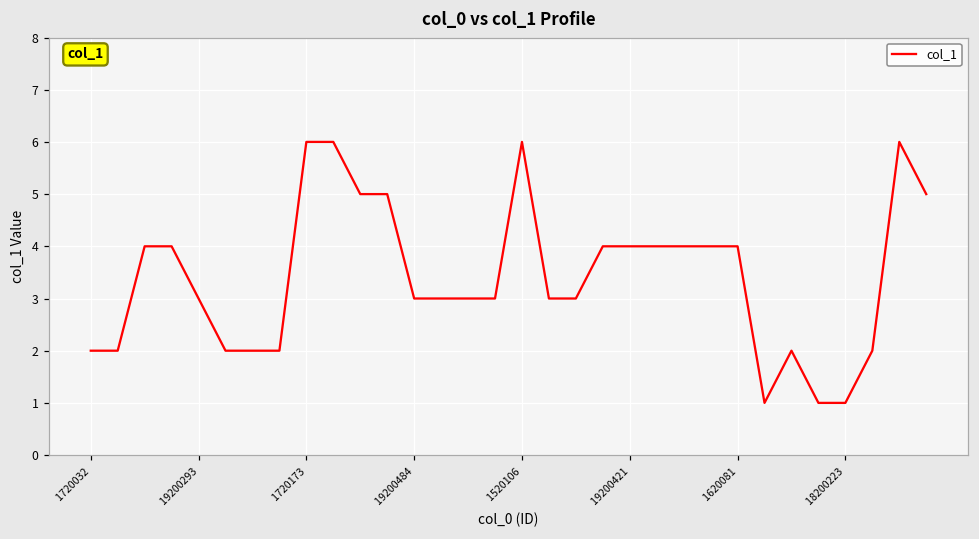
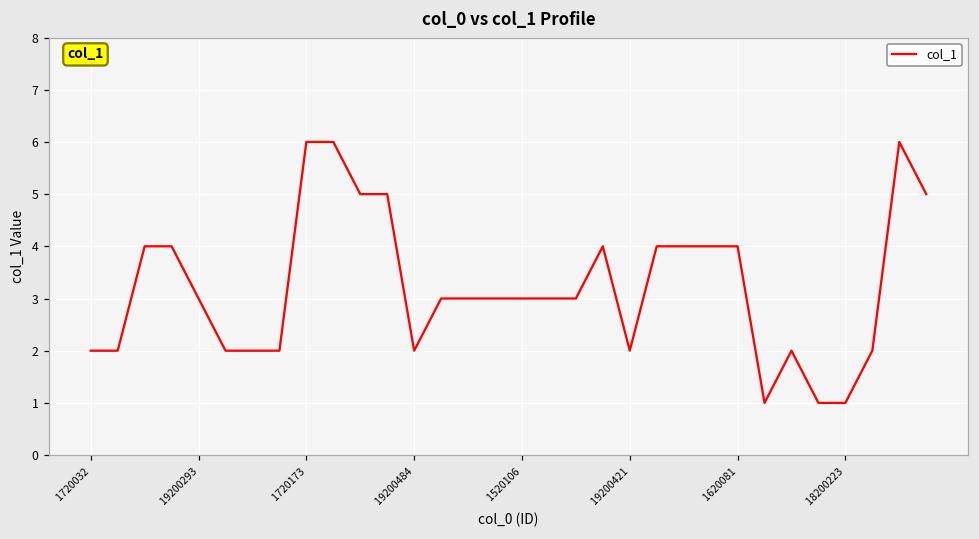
19200484: 3 -> 2
1520106: 6 -> 3
19200421: 4 -> 2
